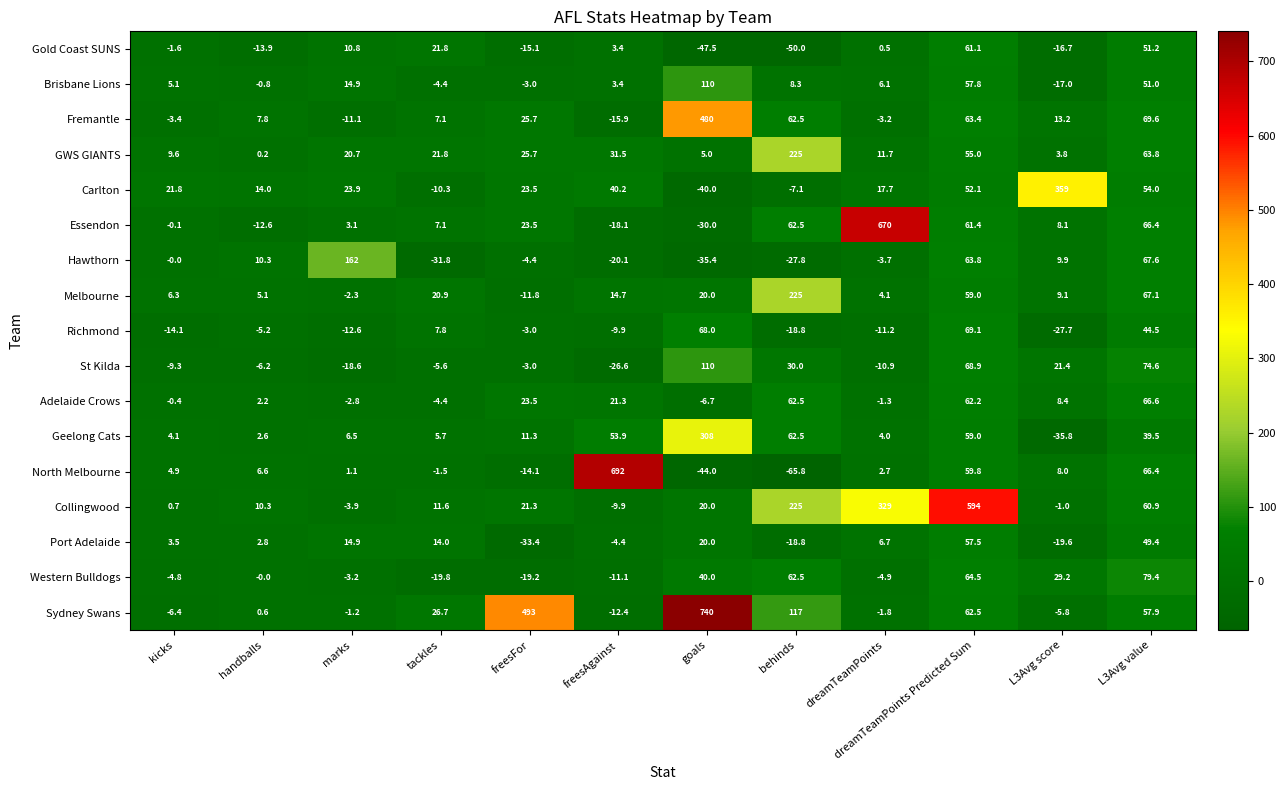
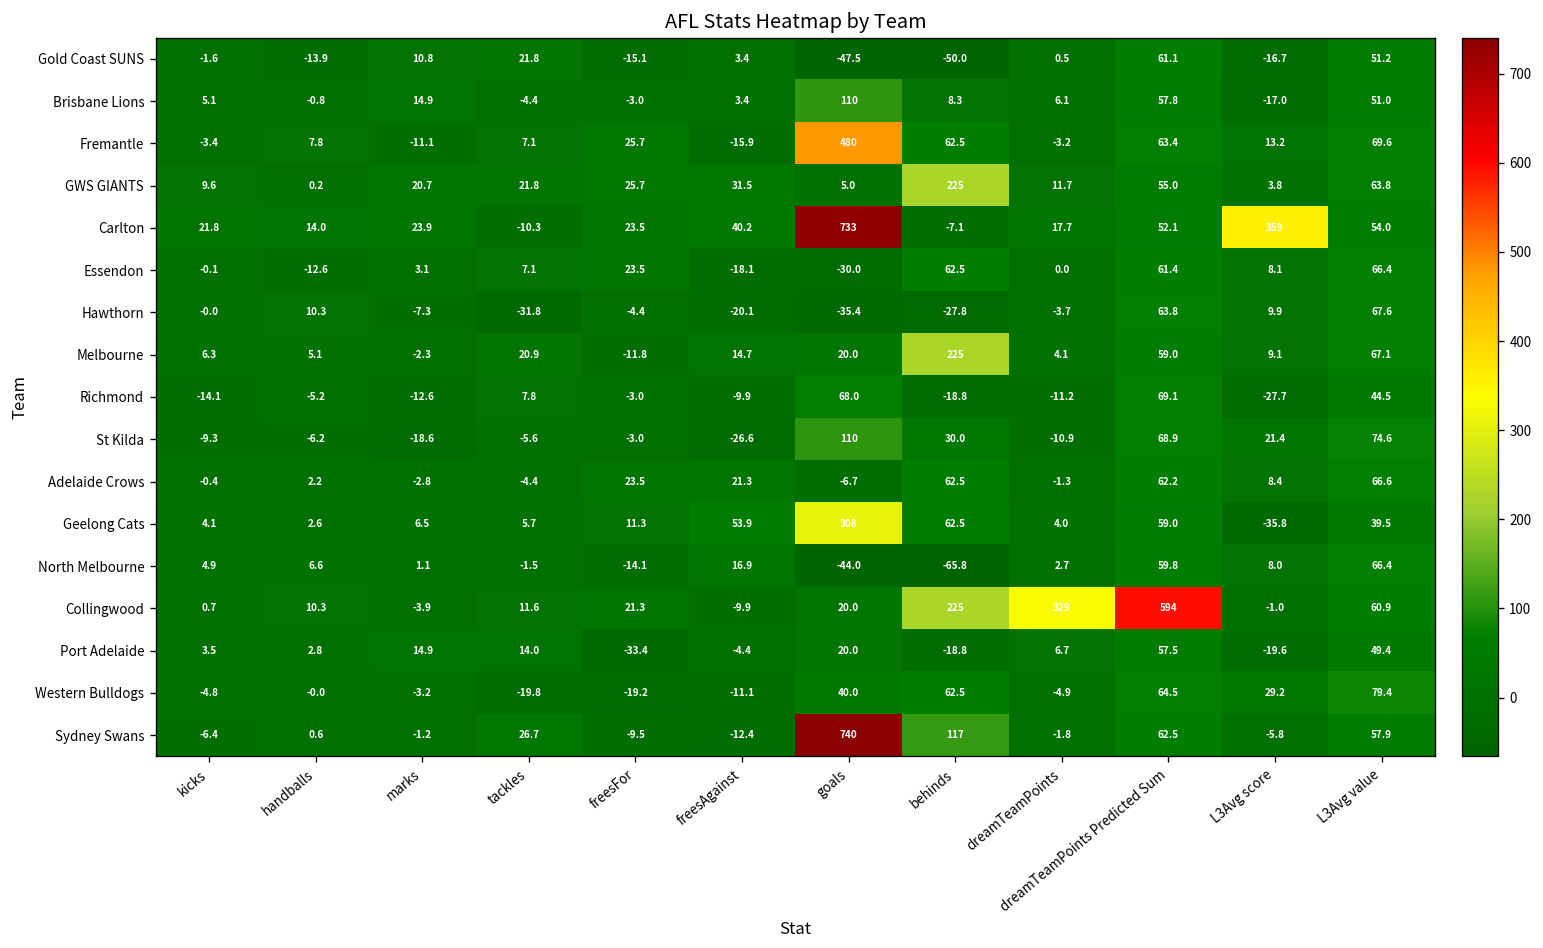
Carlton, goals: -40.0 -> 733
Essendon, dreamTeamPoints: 670 -> 0.0
Hawthorn, marks: 162 -> -7.3
North Melbourne, freesAgainst: 692 -> 16.9
Sydney Swans, freesFor: 493 -> -9.5
